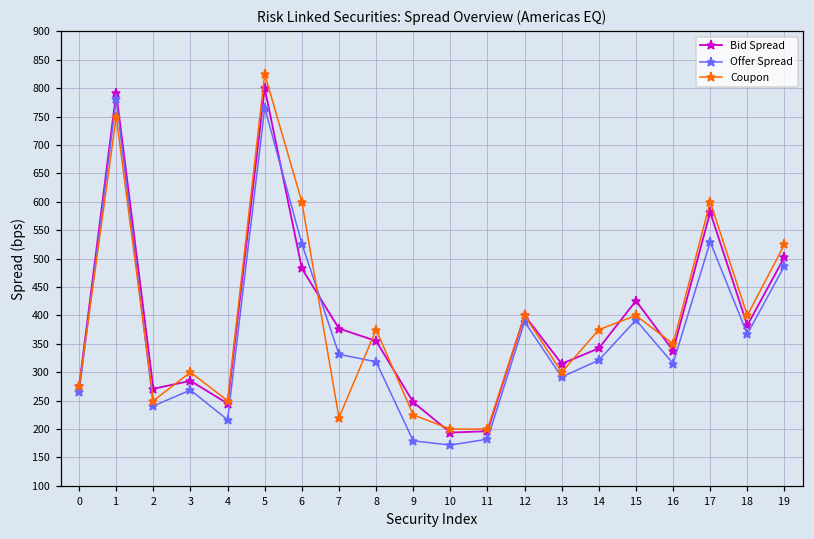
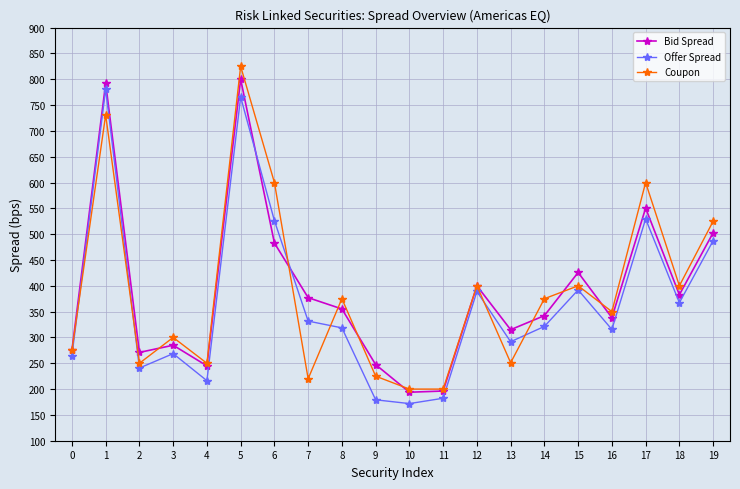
Coupon, 1: 750 -> 730
Coupon, 13: 300 -> 250
Bid Spread, 17: 580 -> 550
